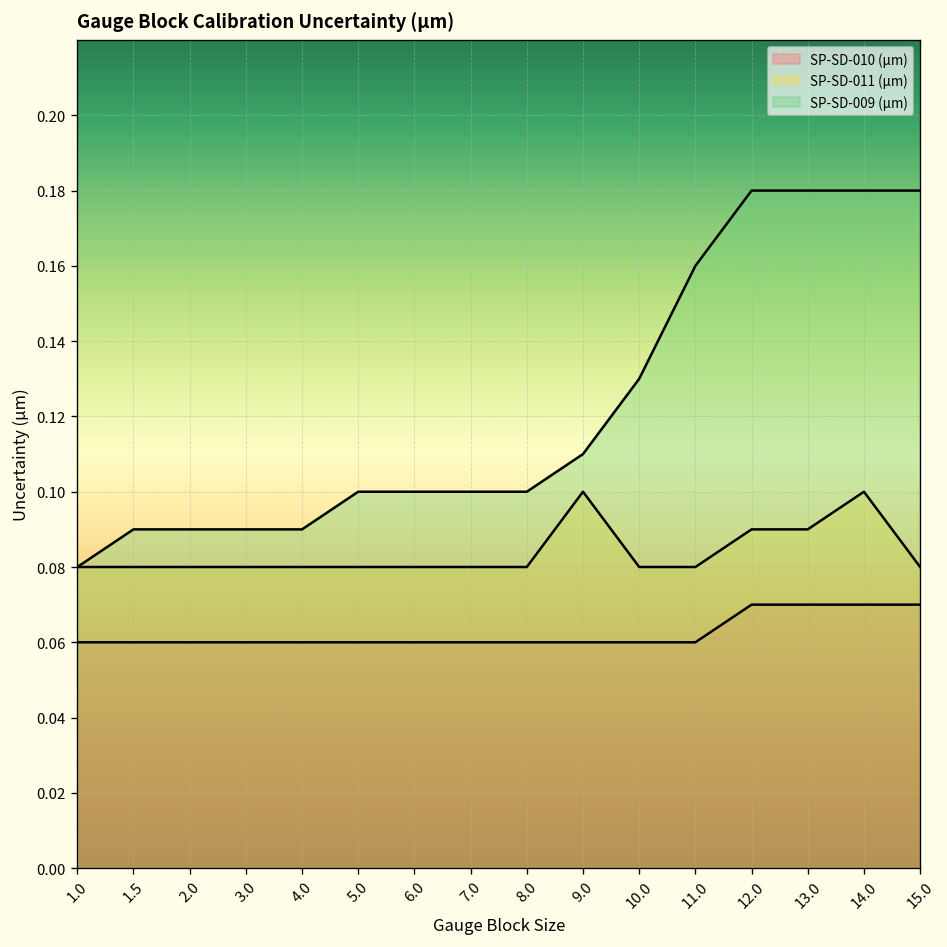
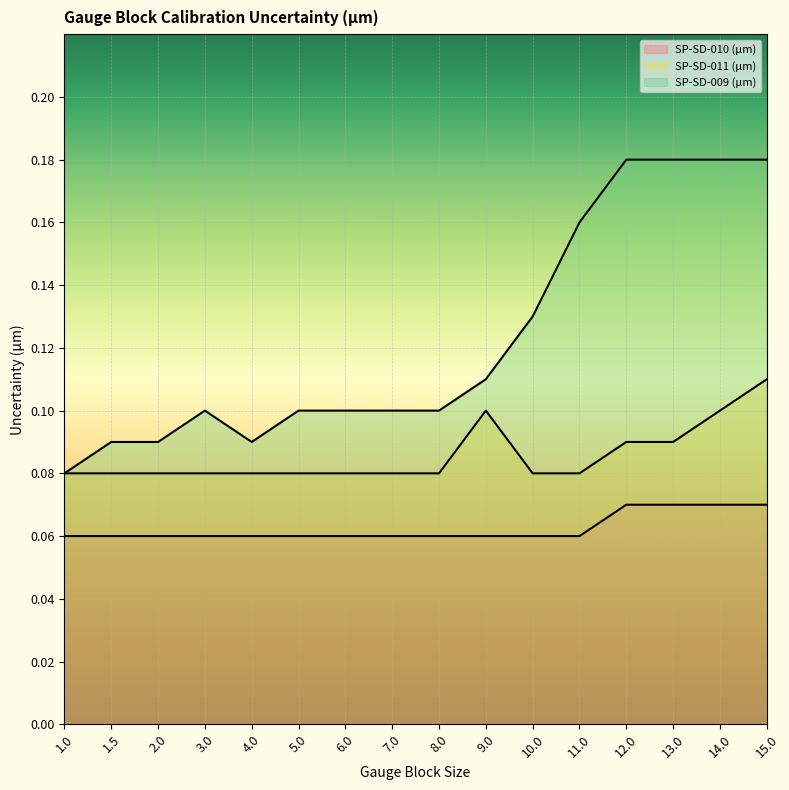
SP-SD-009 (µm), 3.0: 0.09 -> 0.10
SP-SD-011 (µm), 15.0: 0.08 -> 0.11
